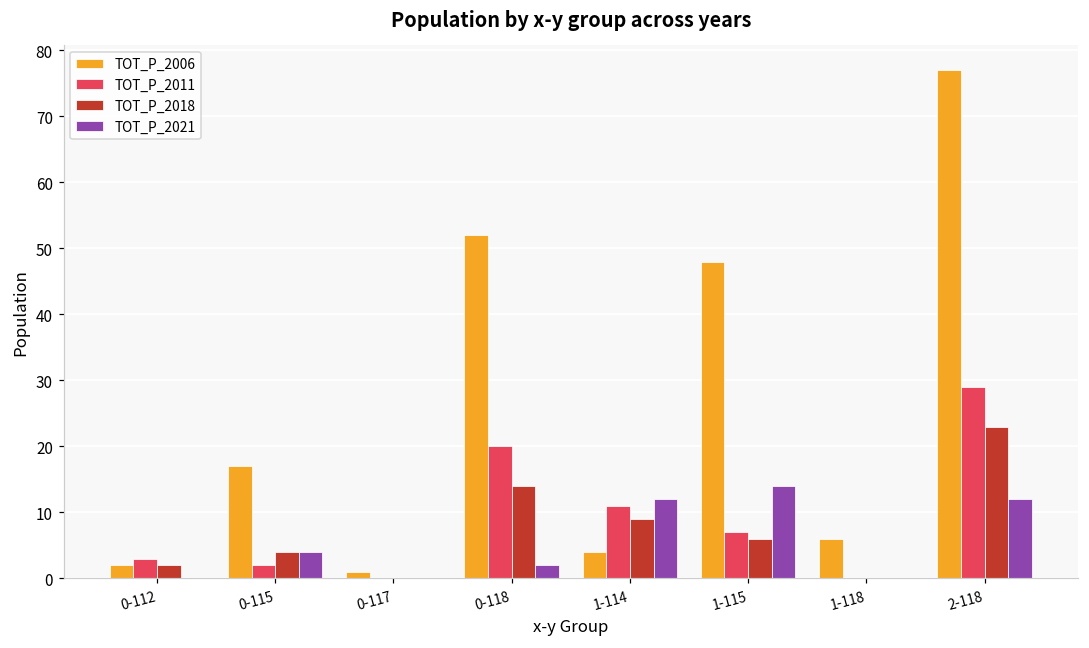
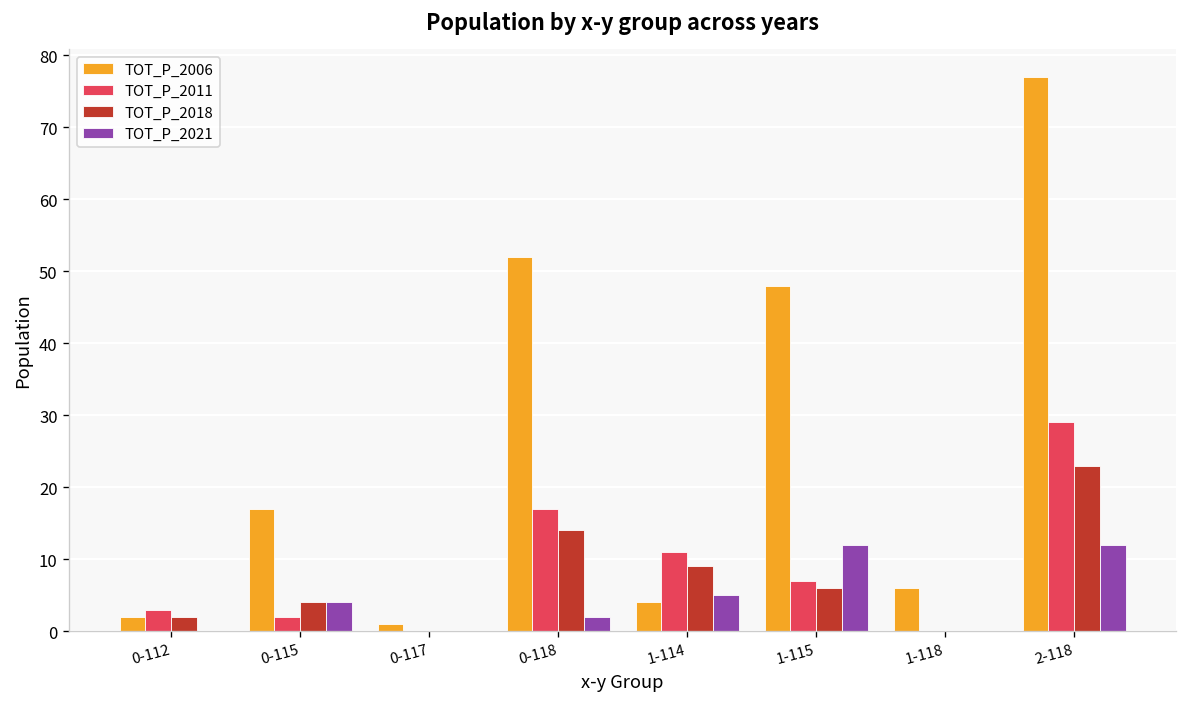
TOT_P_2011, 0-118: 20 -> 17
TOT_P_2021, 1-114: 12 -> 5
TOT_P_2021, 1-115: 14 -> 12
